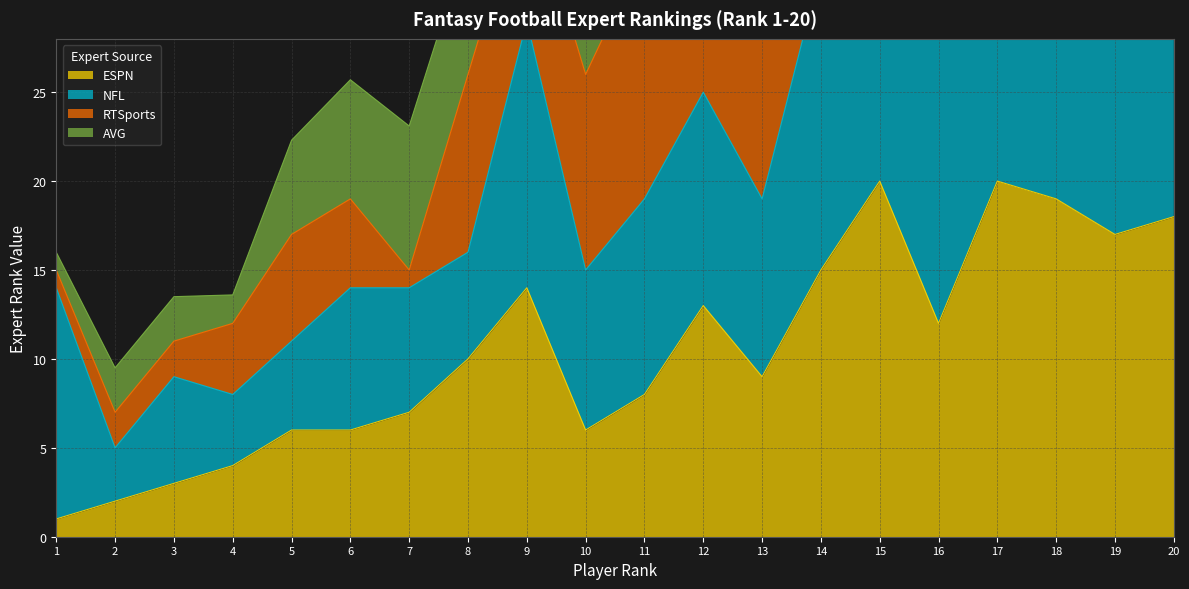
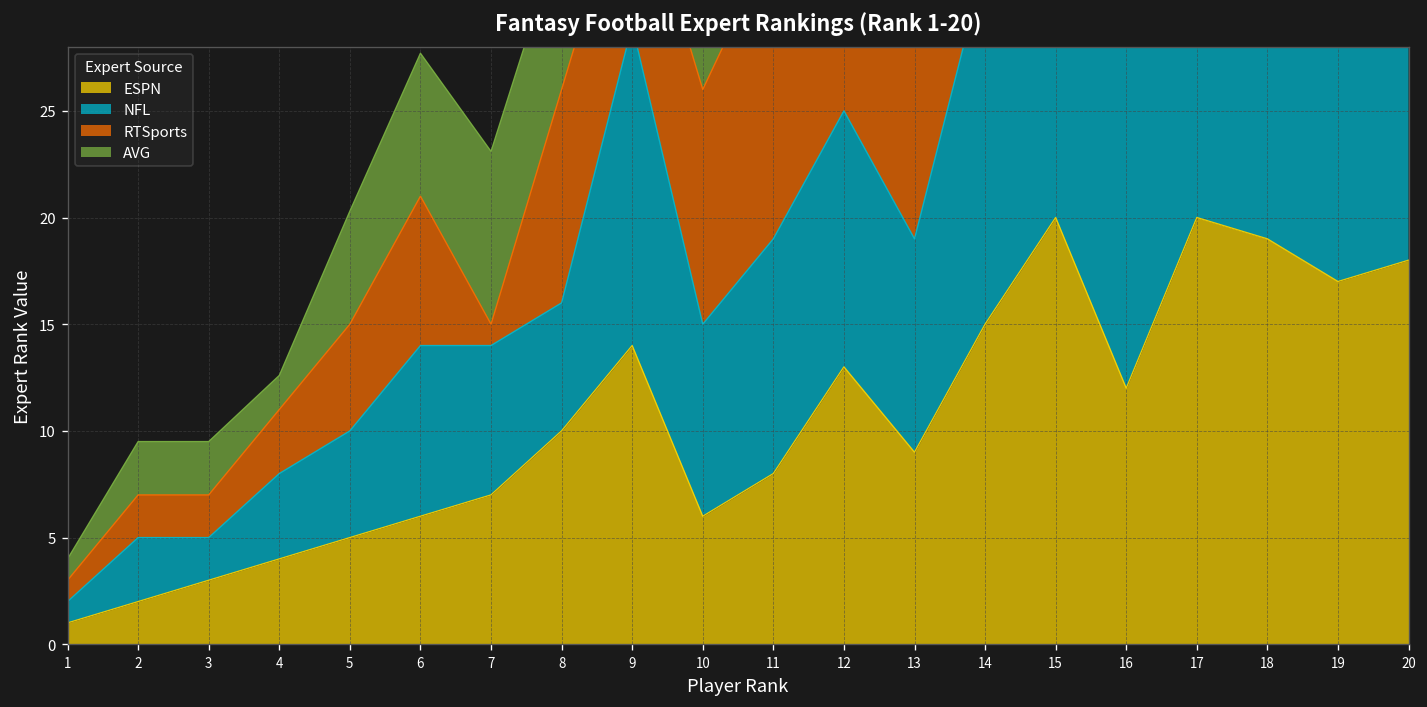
NFL, 1: 13 -> 1
NFL, 3: 6 -> 2
RTSports, 4: 4 -> 3
ESPN, 5: 6 -> 5
RTSports, 5: 6 -> 5
RTSports, 6: 5 -> 7
